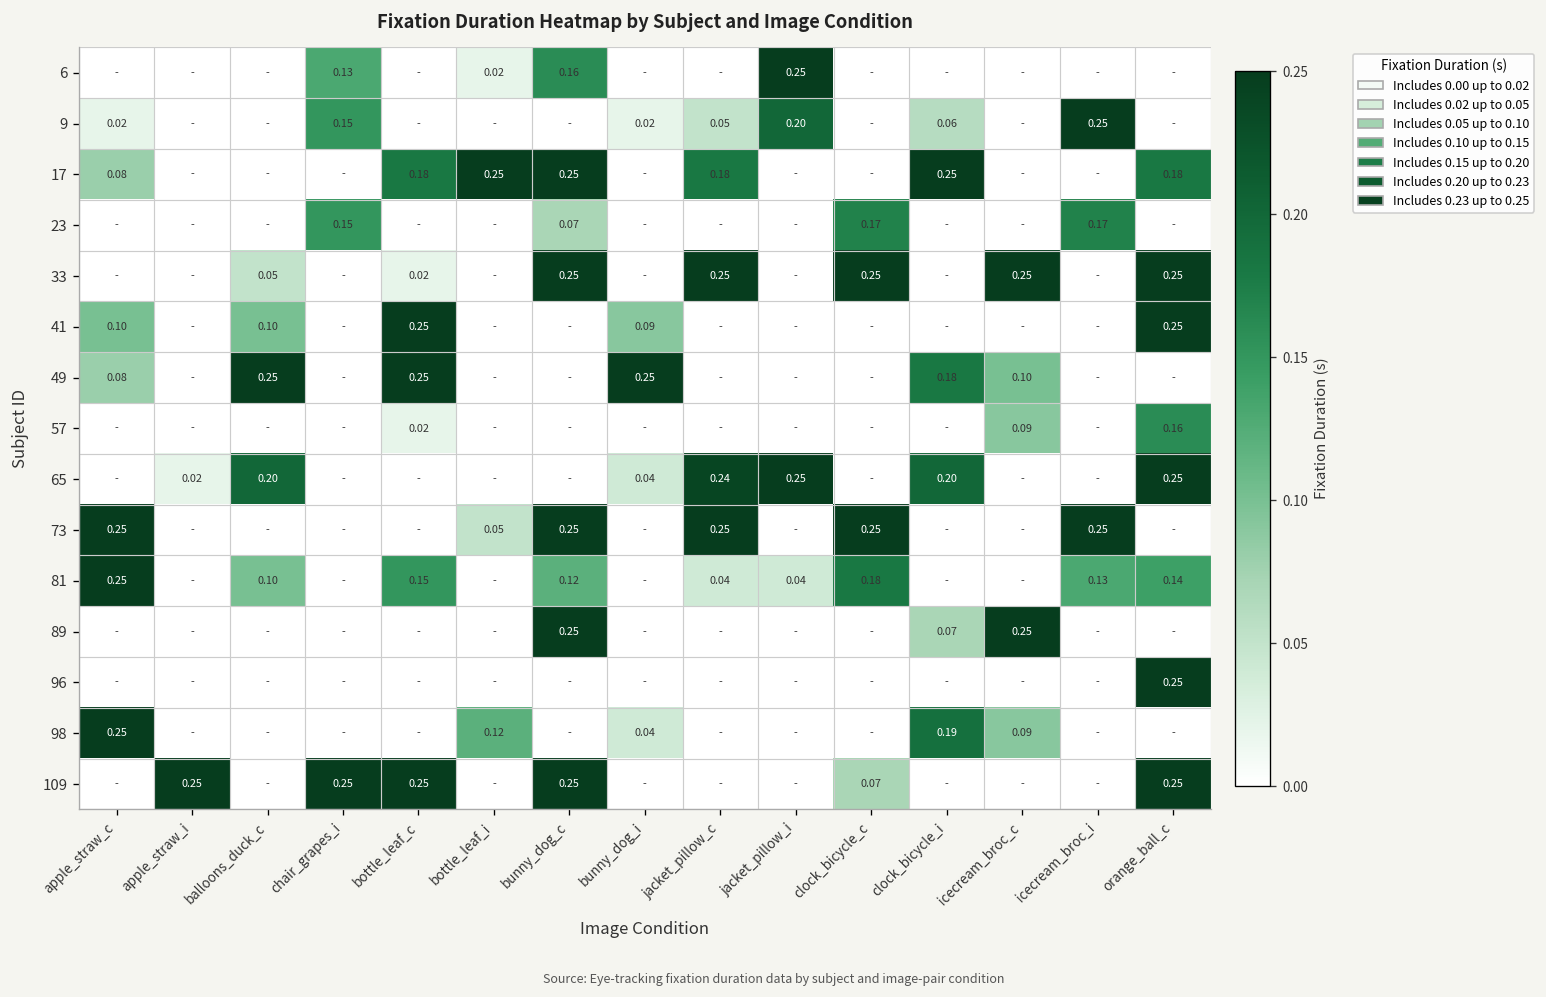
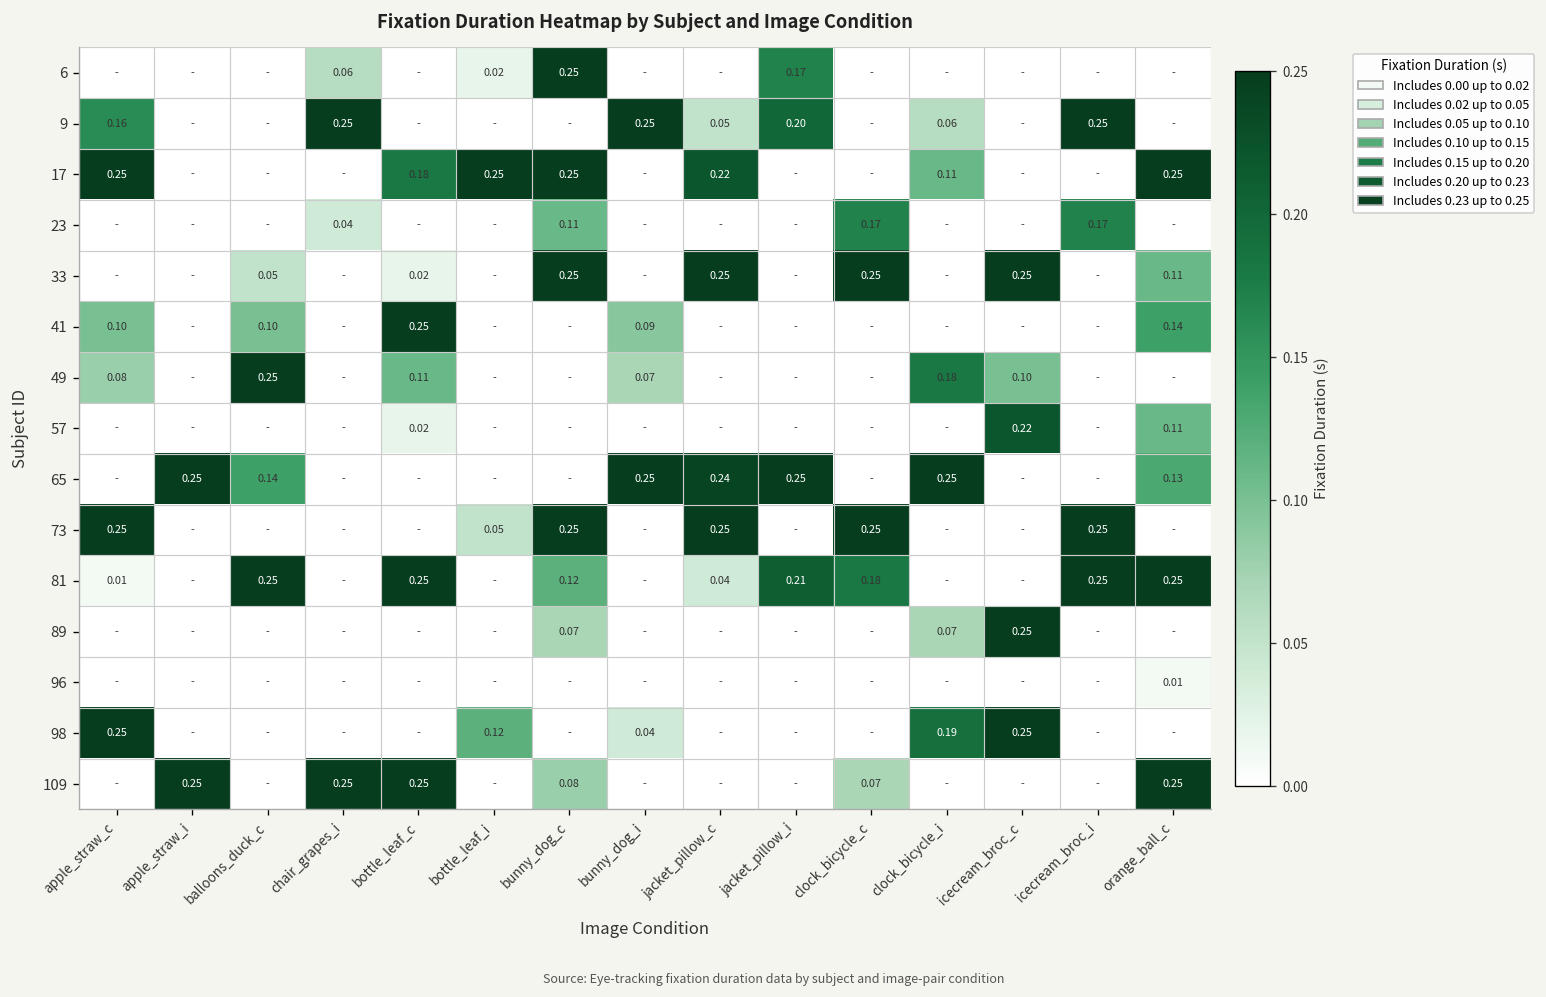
6, chair_grapes_i: 0.13 -> 0.06
6, bunny_dog_c: 0.16 -> 0.25
6, jacket_pillow_i: 0.25 -> 0.17
9, apple_straw_c: 0.02 -> 0.16
9, chair_grapes_i: 0.15 -> 0.25
9, bunny_dog_i: 0.02 -> 0.25
17, apple_straw_c: 0.08 -> 0.25
17, jacket_pillow_c: 0.18 -> 0.22
17, clock_bicycle_i: 0.25 -> 0.11
17, orange_ball_c: 0.18 -> 0.25
23, chair_grapes_i: 0.15 -> 0.04
23, bunny_dog_c: 0.07 -> 0.11
33, orange_ball_c: 0.25 -> 0.11
41, orange_ball_c: 0.25 -> 0.14
49, bottle_leaf_c: 0.25 -> 0.11
49, bunny_dog_i: 0.25 -> 0.07
57, icecream_broc_c: 0.09 -> 0.22
57, orange_ball_c: 0.16 -> 0.11
65, apple_straw_i: 0.02 -> 0.25
65, balloons_duck_c: 0.20 -> 0.14
65, bunny_dog_i: 0.04 -> 0.25
65, clock_bicycle_i: 0.20 -> 0.25
65, orange_ball_c: 0.25 -> 0.13
81, apple_straw_c: 0.25 -> 0.01
81, balloons_duck_c: 0.10 -> 0.25
81, bottle_leaf_c: 0.15 -> 0.25
81, jacket_pillow_i: 0.04 -> 0.21
81, icecream_broc_i: 0.13 -> 0.25
81, orange_ball_c: 0.14 -> 0.25
89, bunny_dog_c: 0.25 -> 0.07
96, orange_ball_c: 0.25 -> 0.01
98, icecream_broc_c: 0.09 -> 0.25
109, bunny_dog_c: 0.25 -> 0.08
